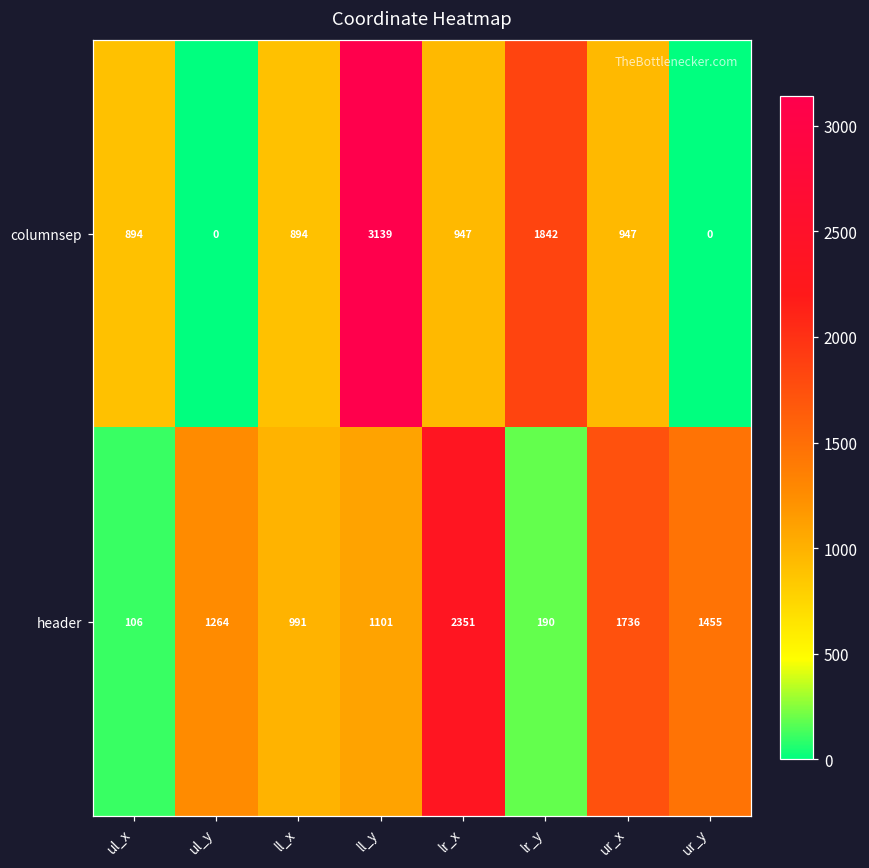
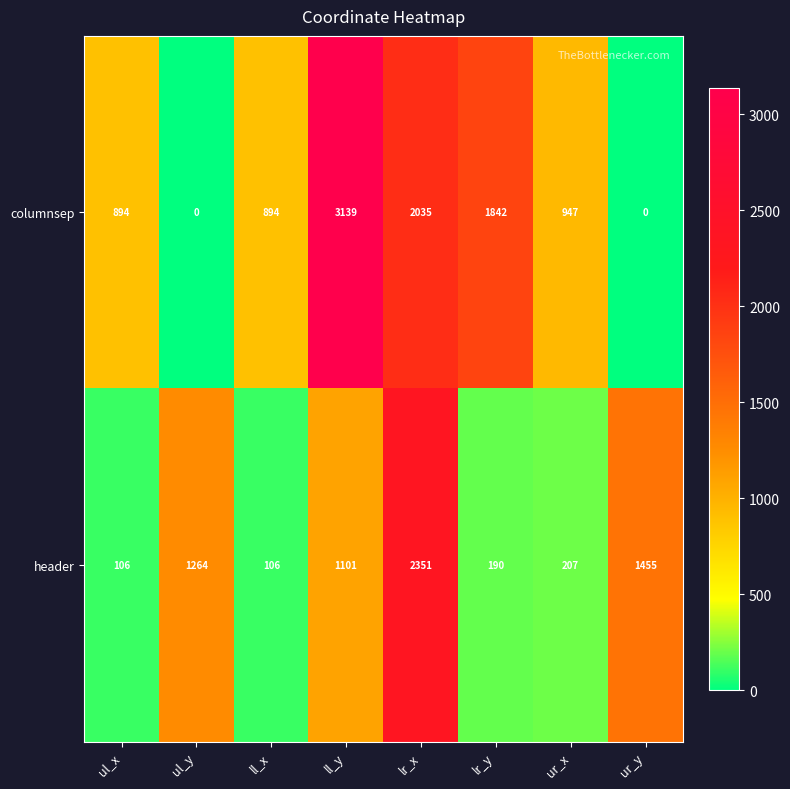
columnsep, lr_x: 947 -> 2035
header, ll_x: 991 -> 106
header, ur_x: 1736 -> 207
